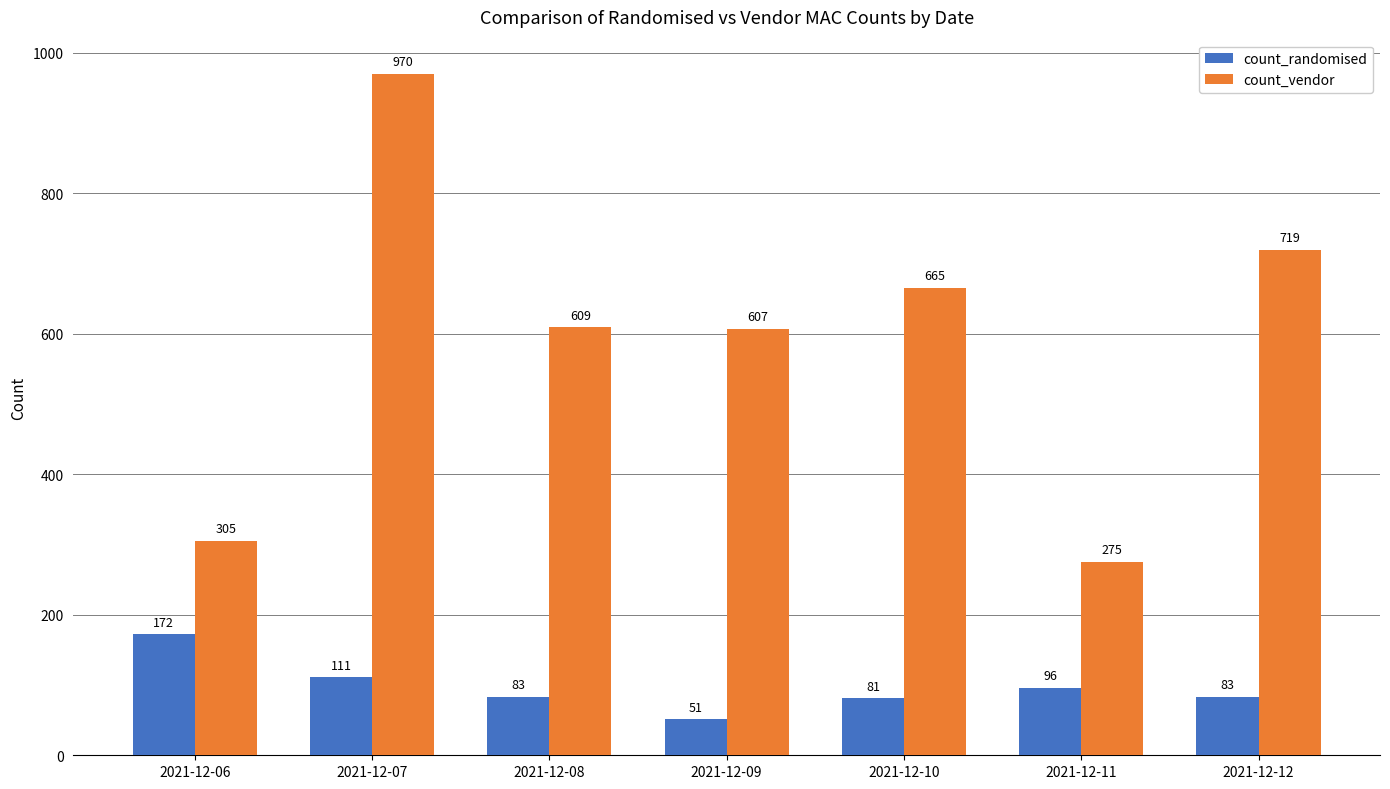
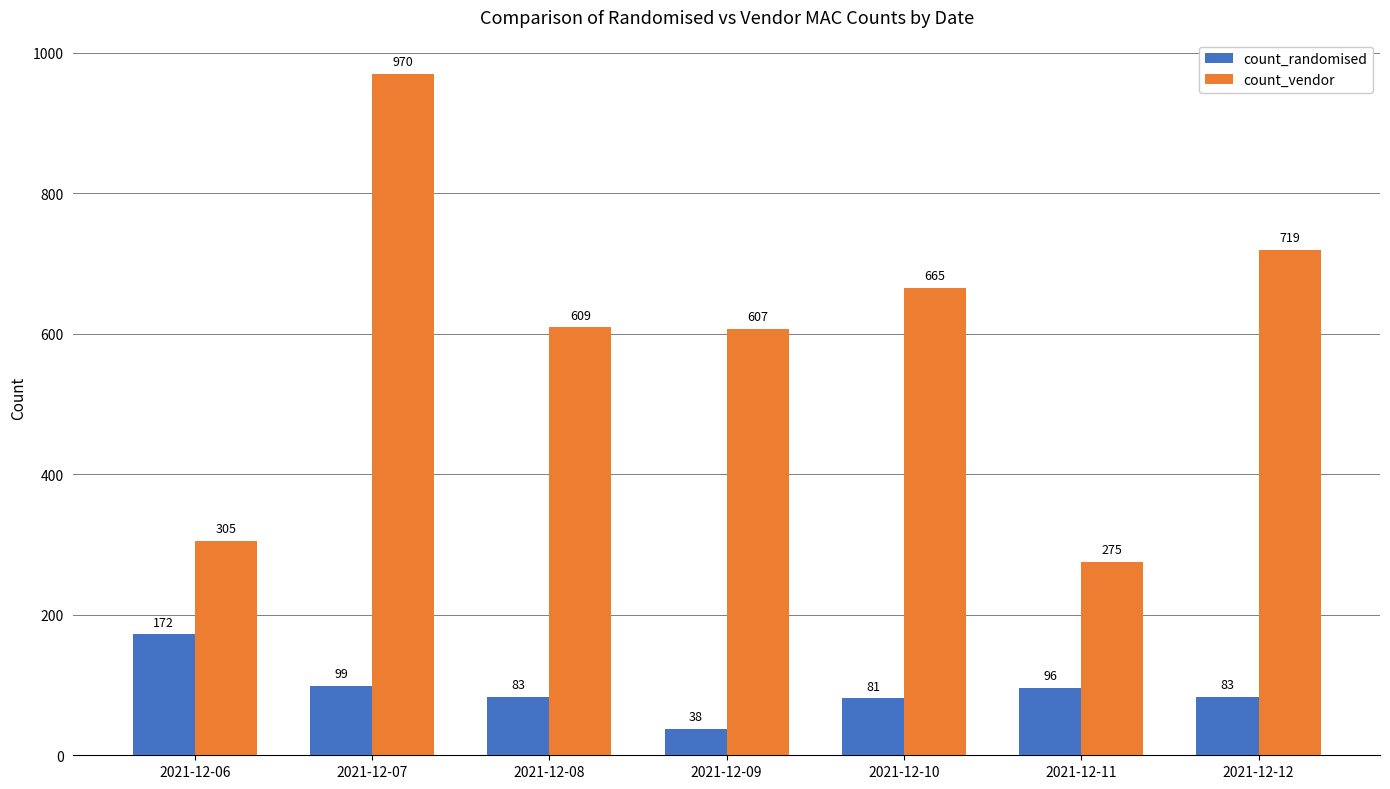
count_randomised, 2021-12-07: 111 -> 99
count_randomised, 2021-12-09: 51 -> 38
